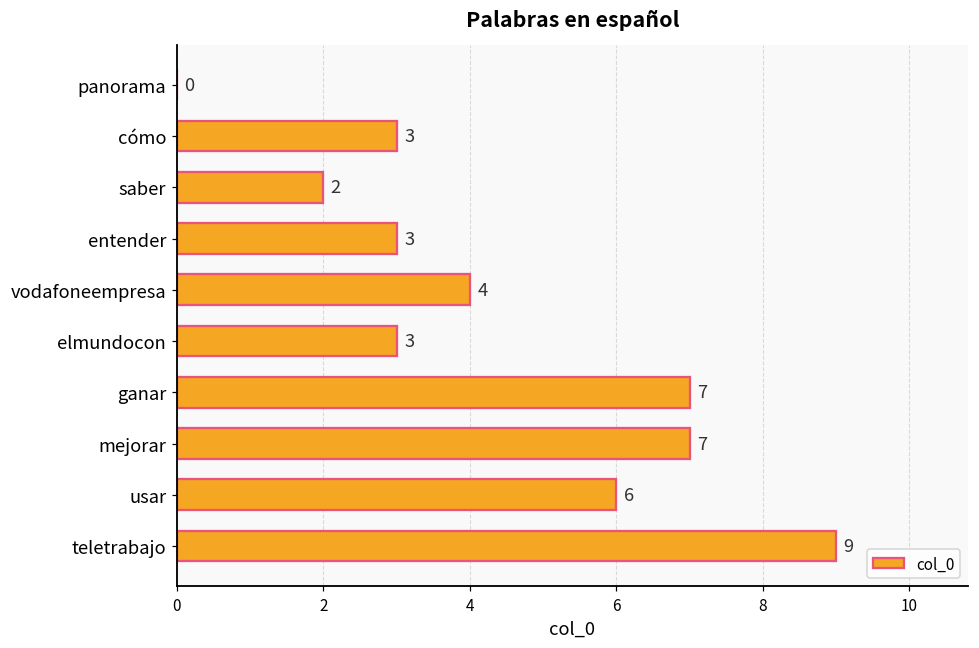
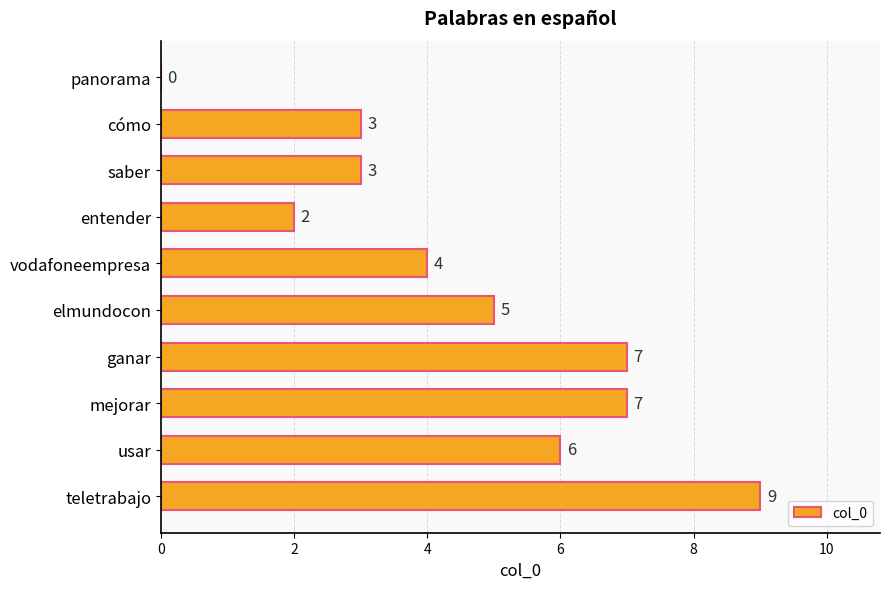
saber: 2 -> 3
entender: 3 -> 2
elmundocon: 3 -> 5
